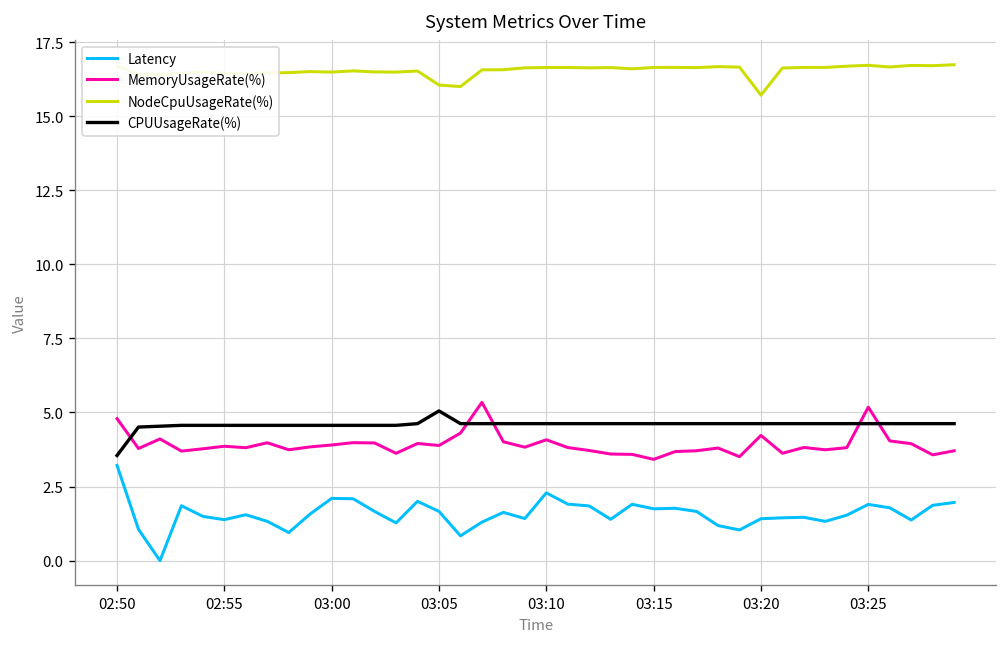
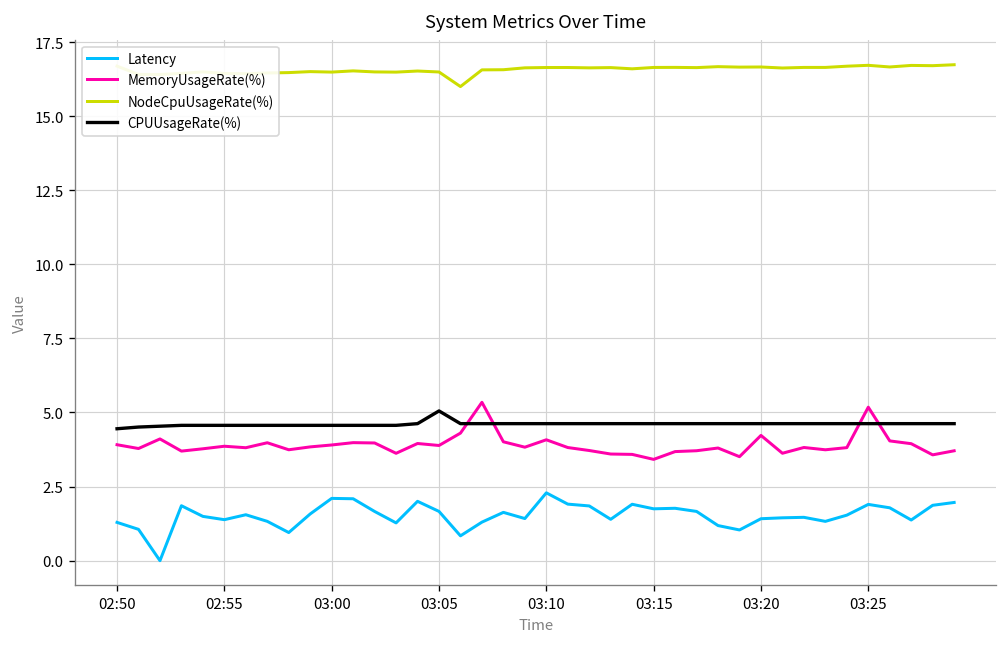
Latency, 02:50: 3.2 -> 1.3
MemoryUsageRate(%), 02:50: 4.8 -> 3.9
CPUUsageRate(%), 02:50: 3.5 -> 4.5
NodeCpuUsageRate(%), 03:05: 16.0 -> 16.5
NodeCpuUsageRate(%), 03:20: 15.7 -> 16.7
